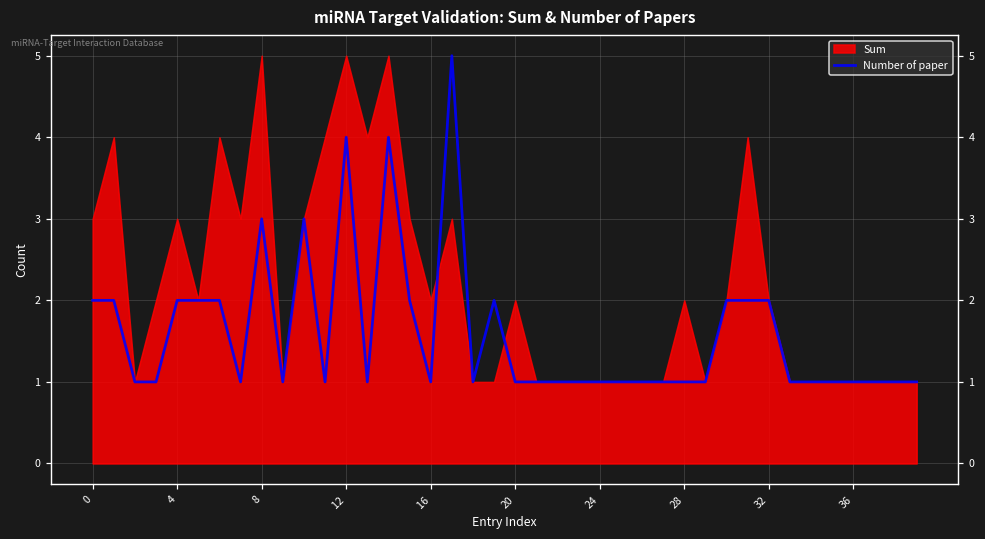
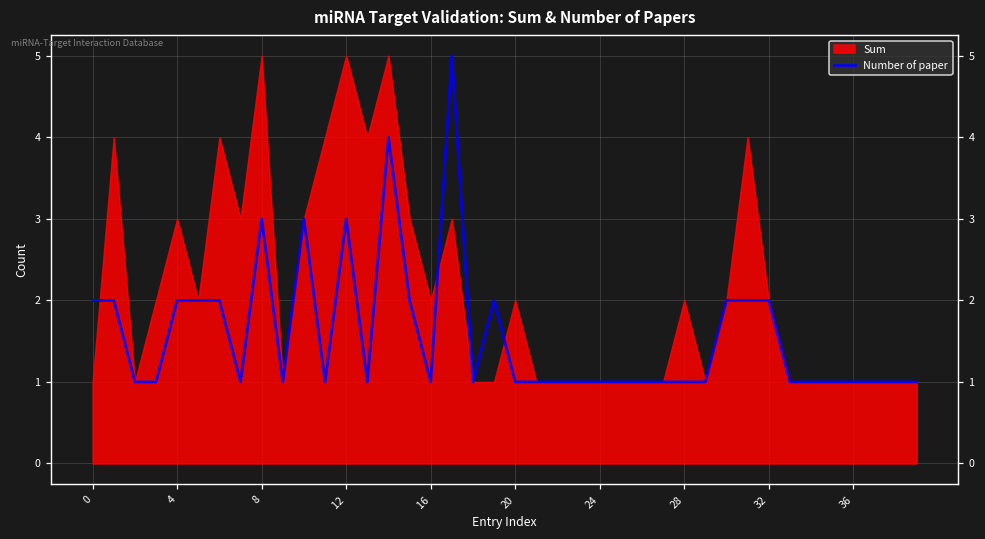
Sum, 0: 3 -> 1
Number of paper, 12: 4 -> 3
